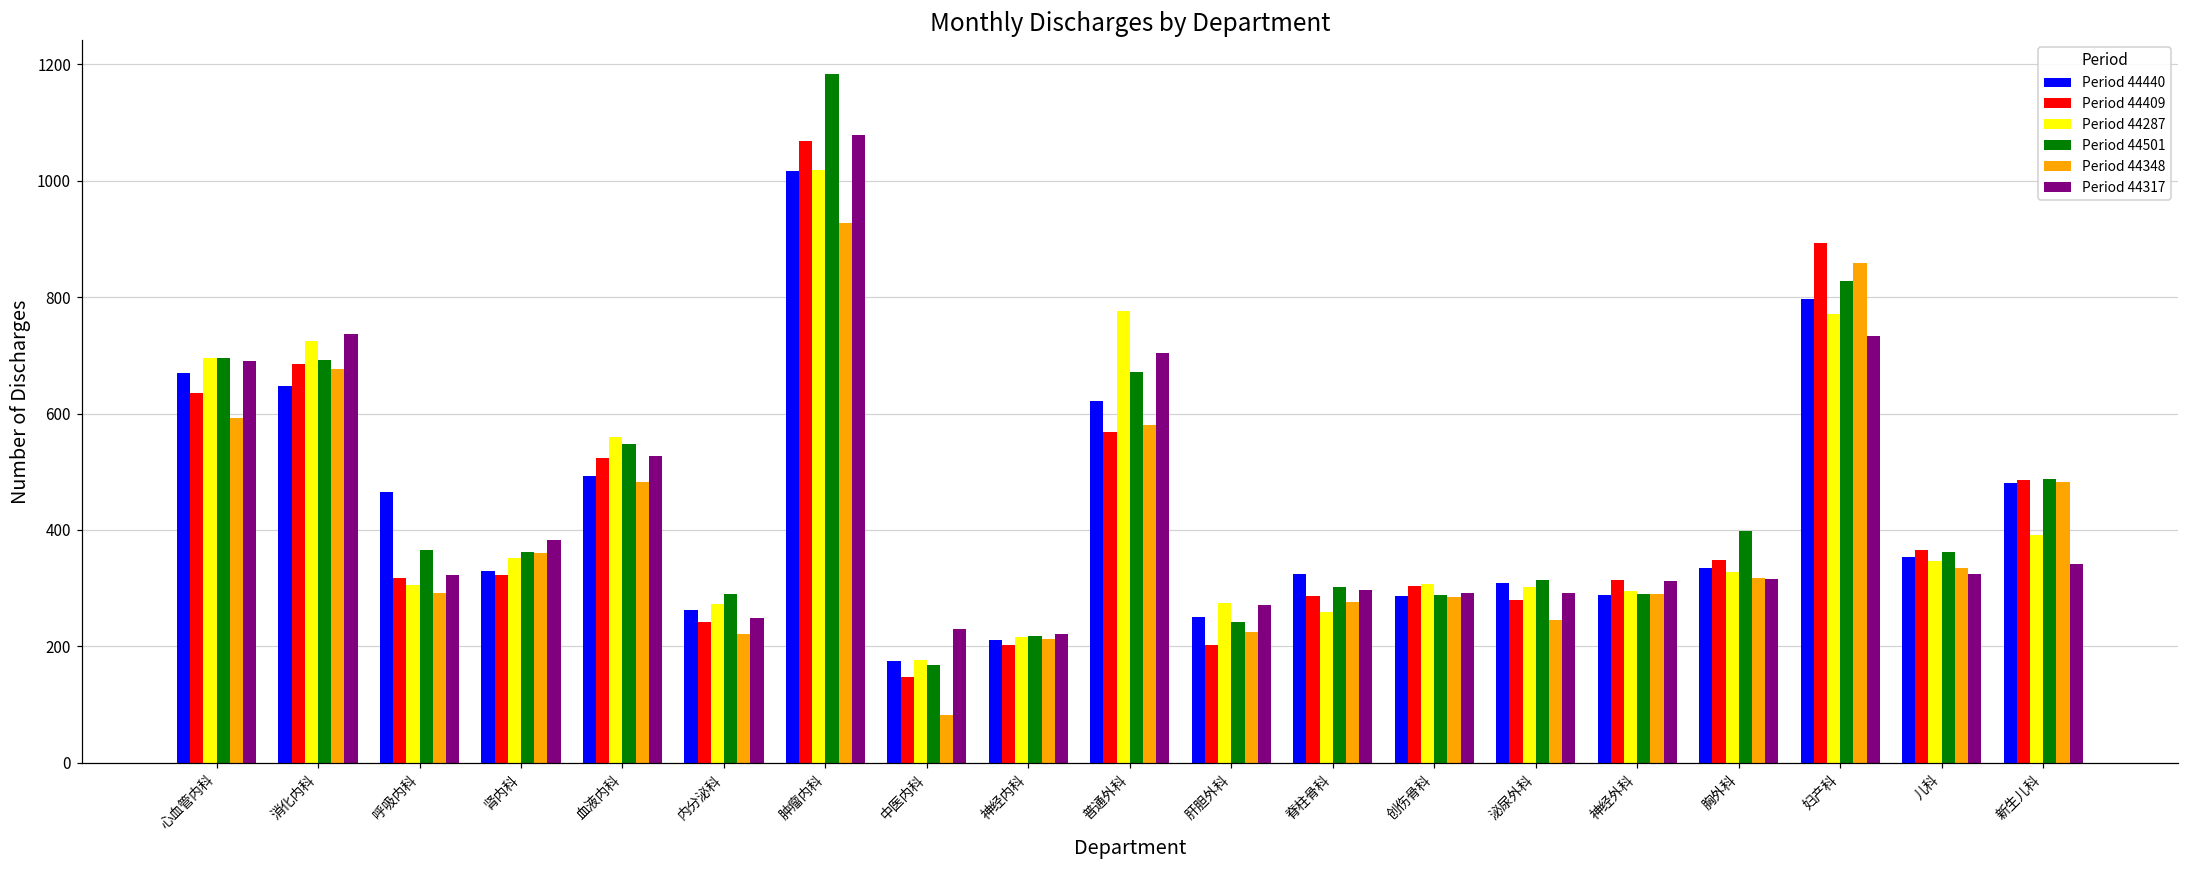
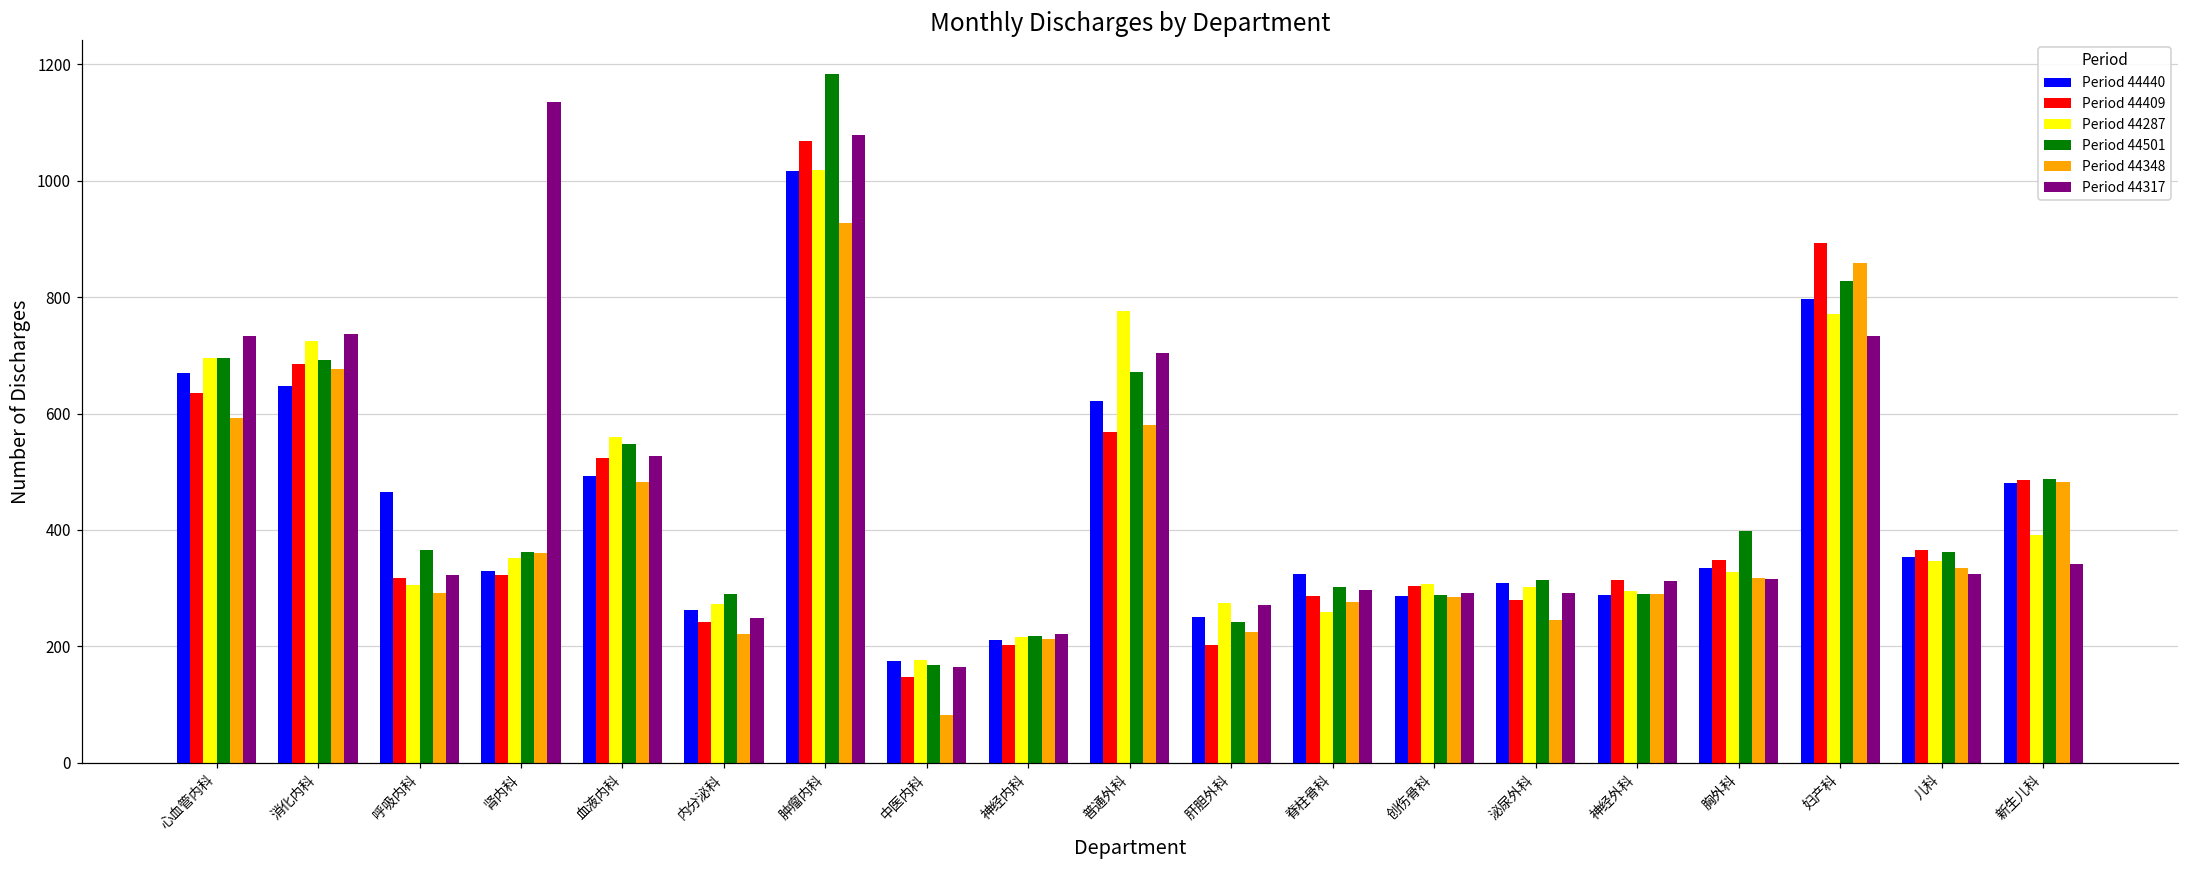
Period 44317, 心血管内科: 690 -> 730
Period 44317, 肾内科: 380 -> 1140
Period 44317, 中医内科: 230 -> 160
